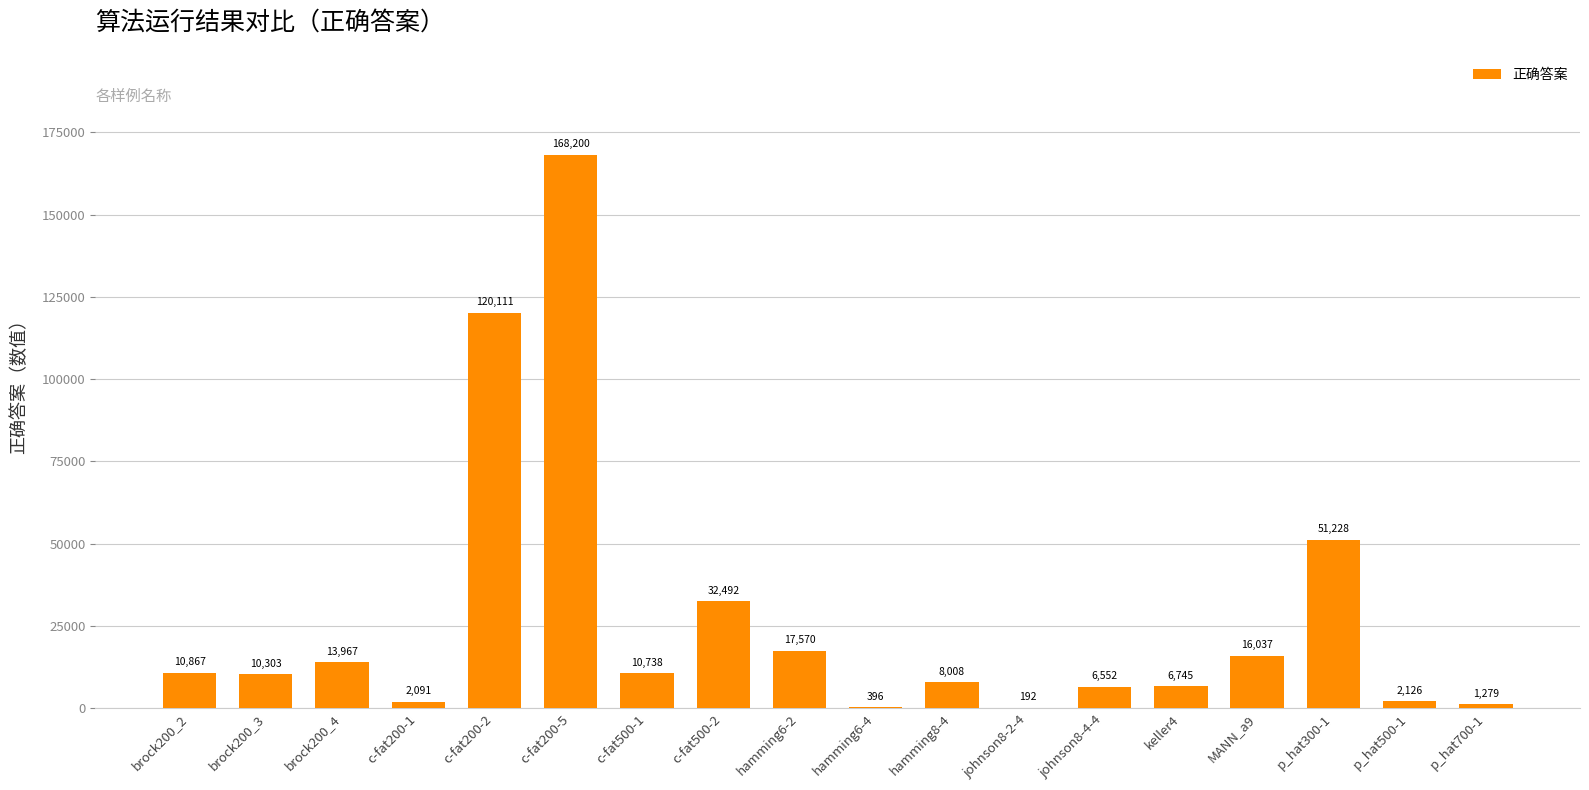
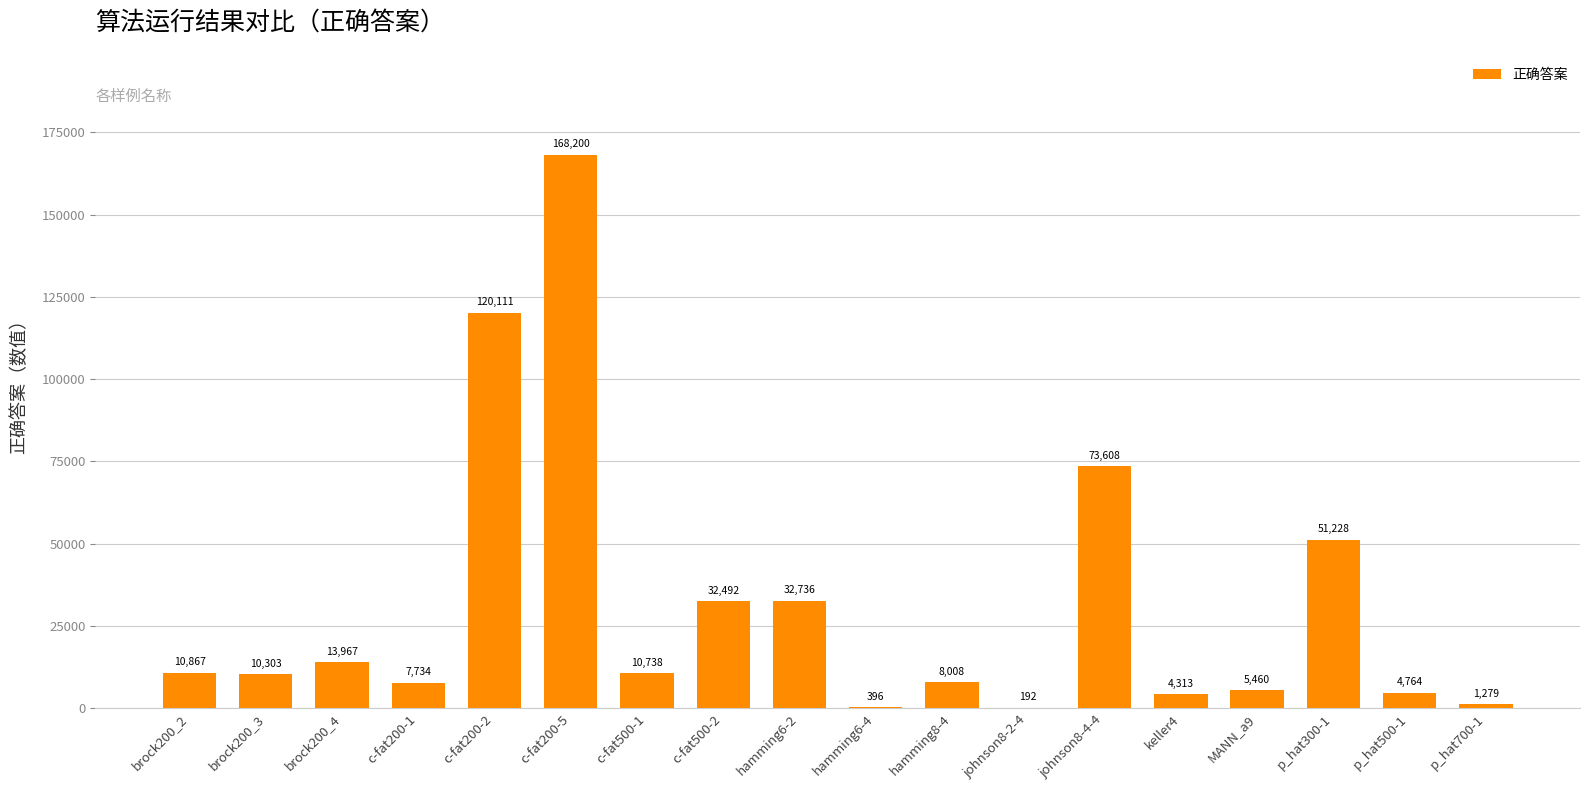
c-fat200-1: 2,091 -> 7,734
hamming6-2: 17,570 -> 32,736
johnson8-4-4: 6,552 -> 73,608
keller4: 6,745 -> 4,313
MANN_a9: 16,037 -> 5,460
p_hat500-1: 2,126 -> 4,764
